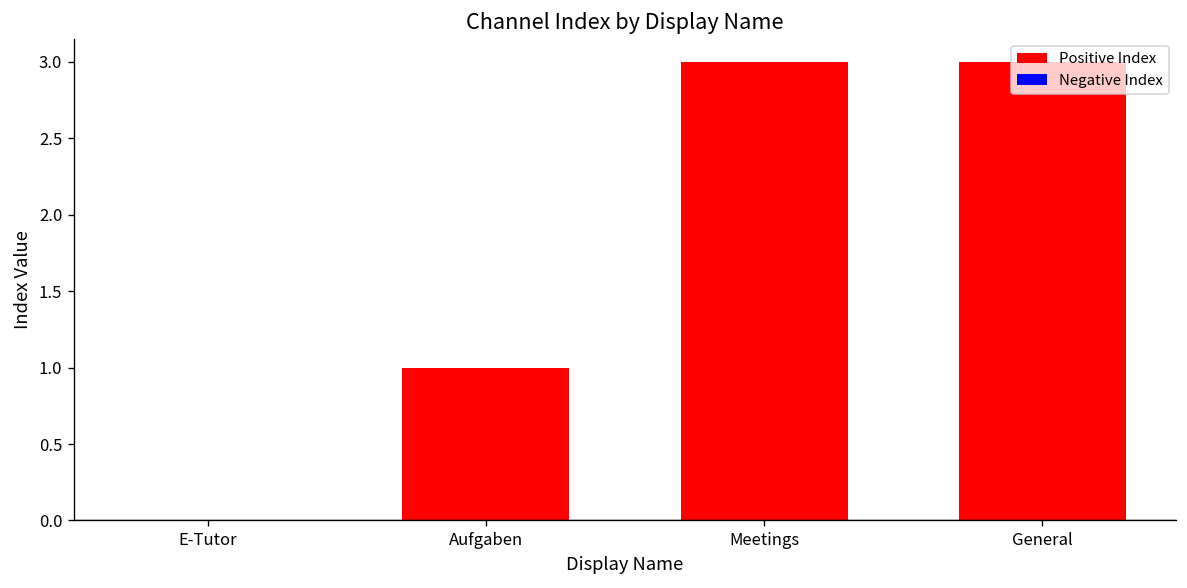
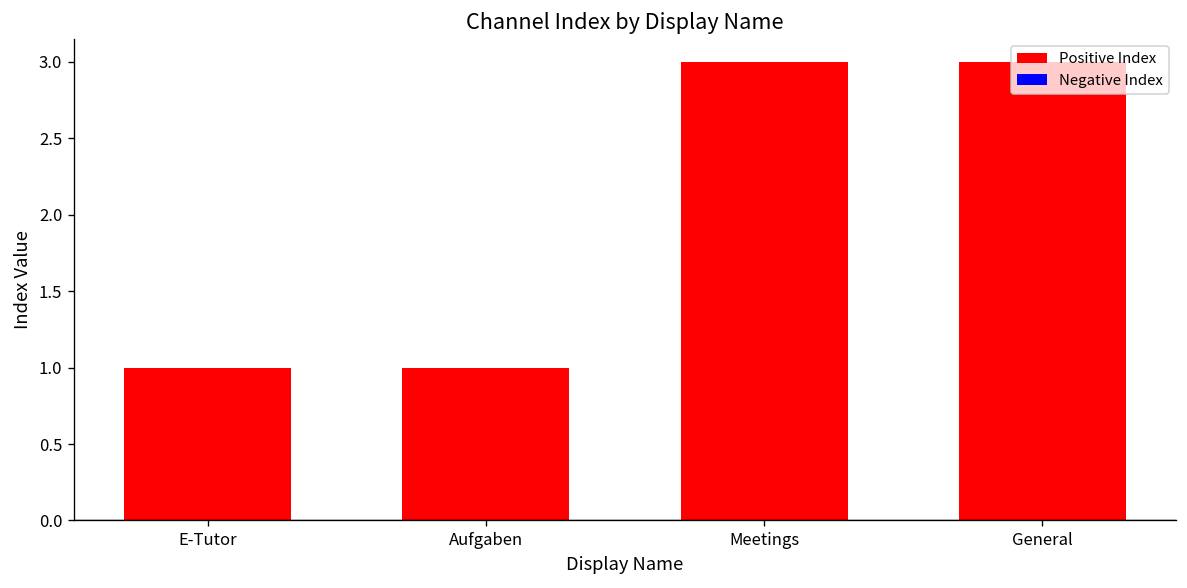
E-Tutor: 0 -> 1
